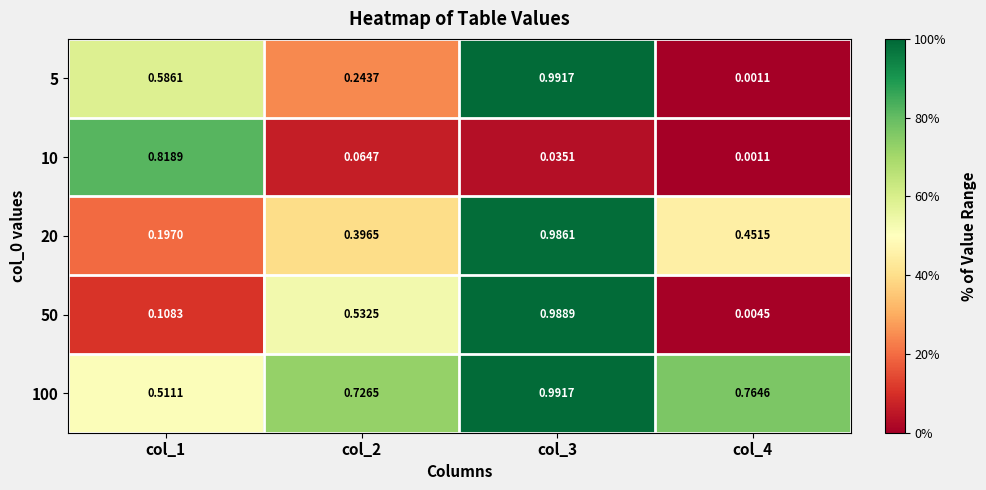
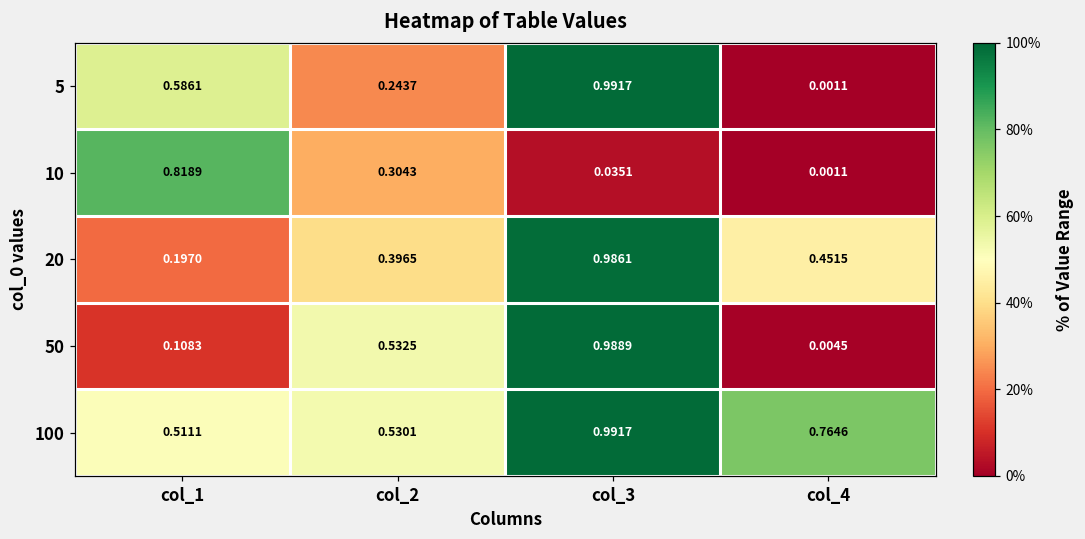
10, col_2: 0.0647 -> 0.3043
100, col_2: 0.7265 -> 0.5301
